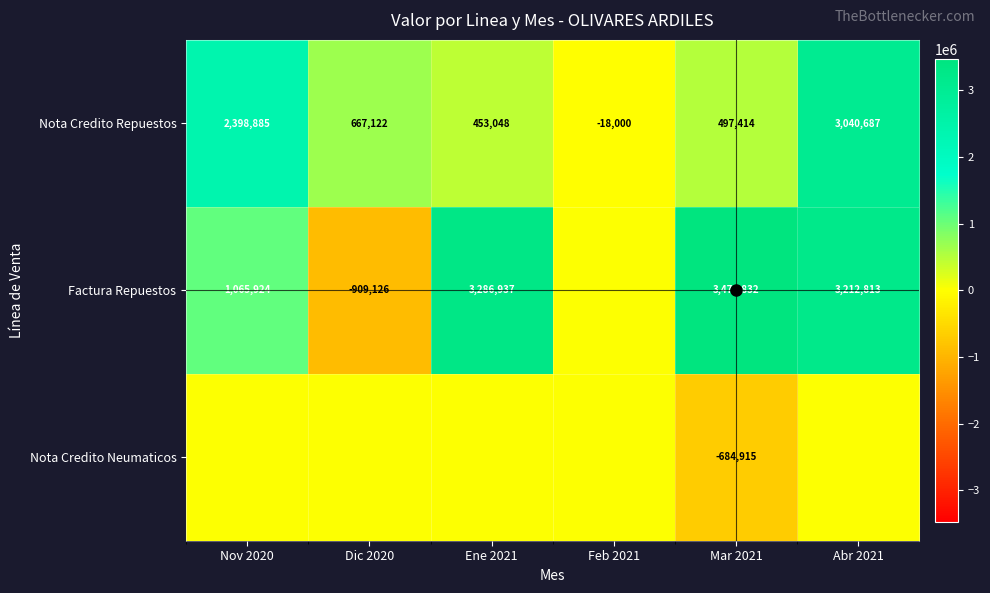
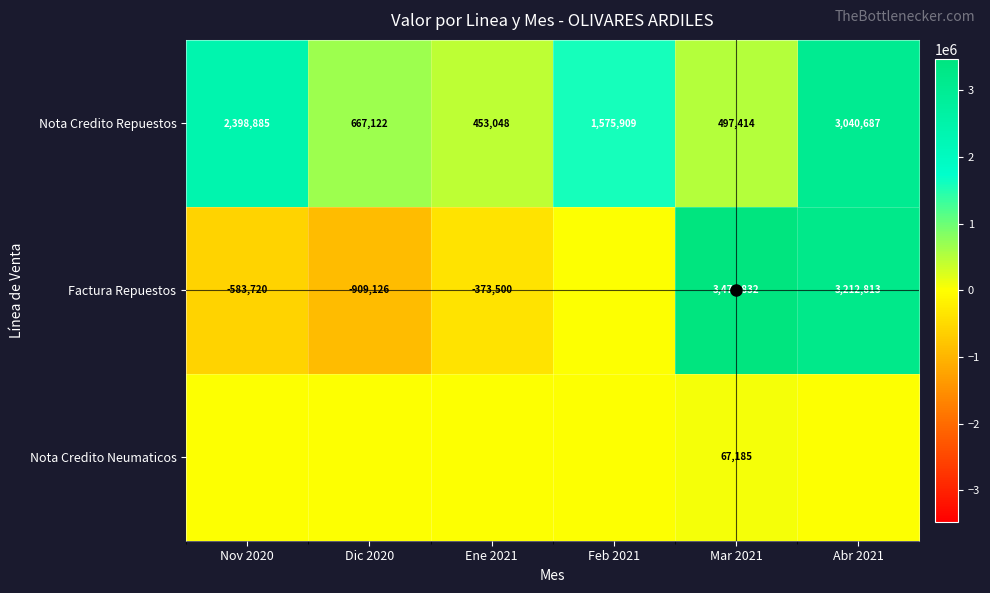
Nota Credito Repuestos, Feb 2021: -18,000 -> 1,575,909
Factura Repuestos, Nov 2020: 1,065,924 -> -583,720
Factura Repuestos, Ene 2021: 3,286,937 -> -373,500
Nota Credito Neumaticos, Mar 2021: -684,915 -> 67,185
